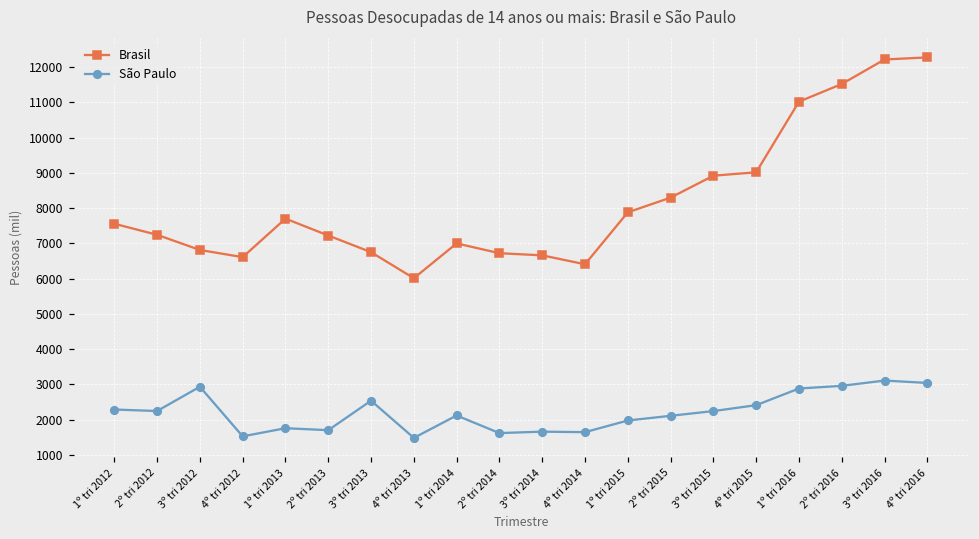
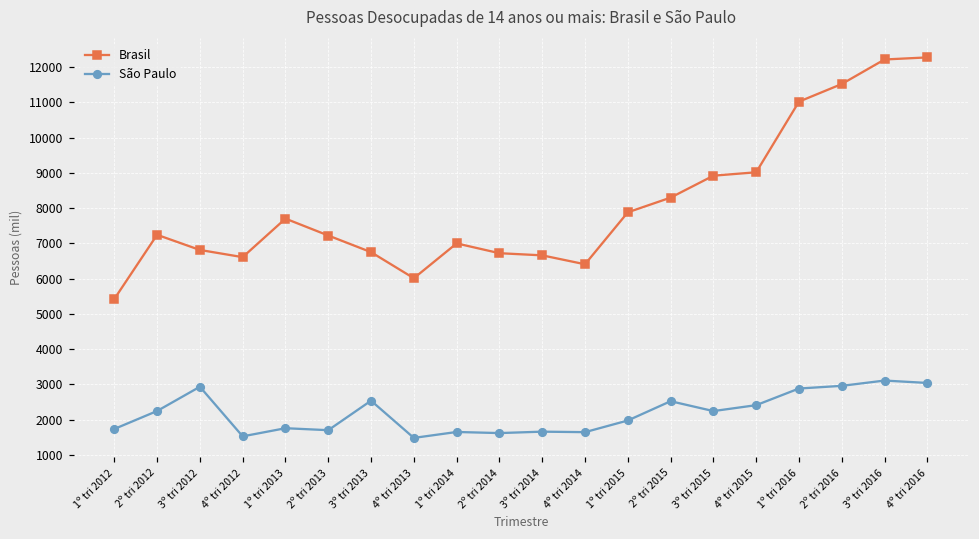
Brasil, 1º tri 2012: 7600 -> 5400
São Paulo, 1º tri 2012: 2300 -> 1700
São Paulo, 1º tri 2014: 2100 -> 1700
São Paulo, 2º tri 2015: 2100 -> 2500
